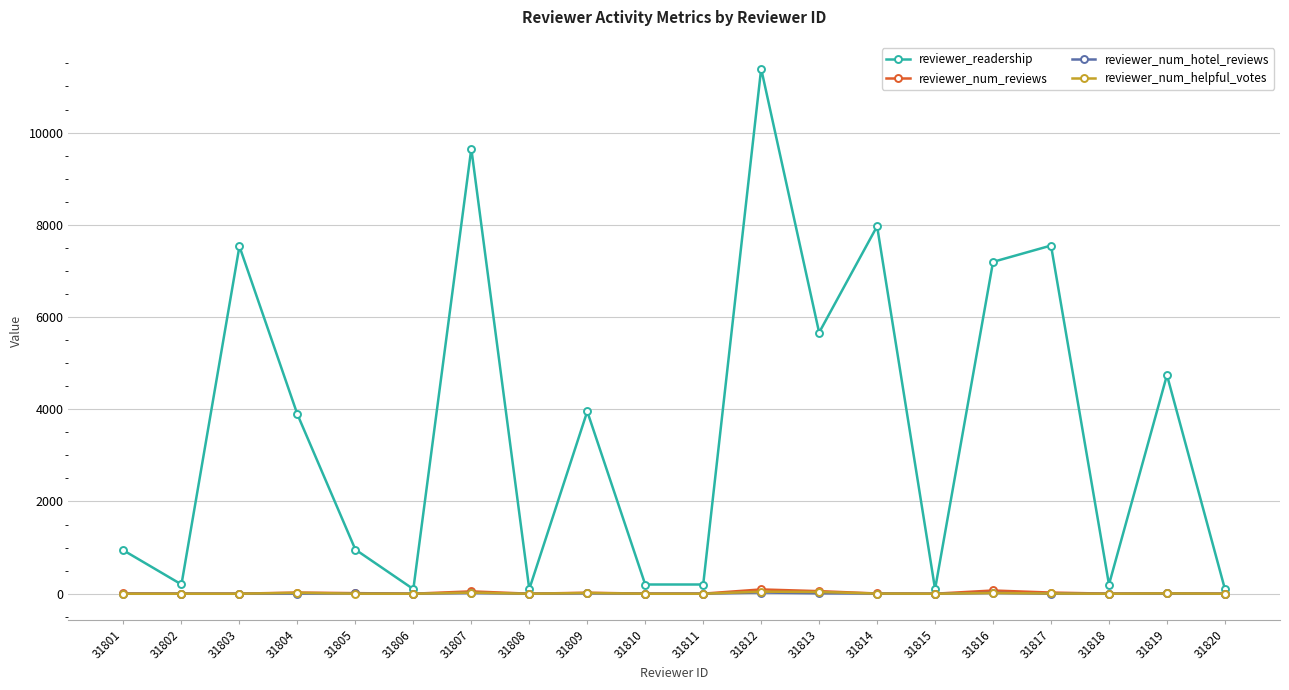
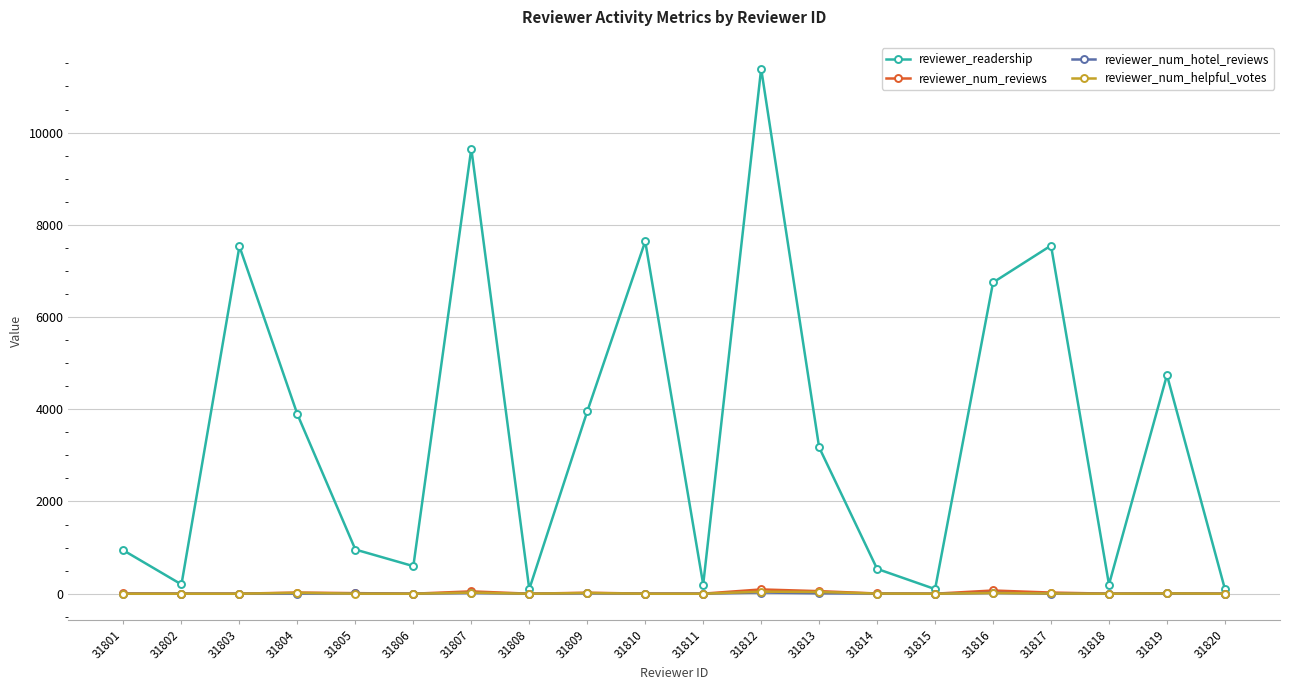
reviewer_readership, 31806: 100 -> 600
reviewer_readership, 31810: 200 -> 7600
reviewer_readership, 31813: 5700 -> 3200
reviewer_readership, 31814: 8000 -> 500
reviewer_readership, 31816: 7200 -> 6700
